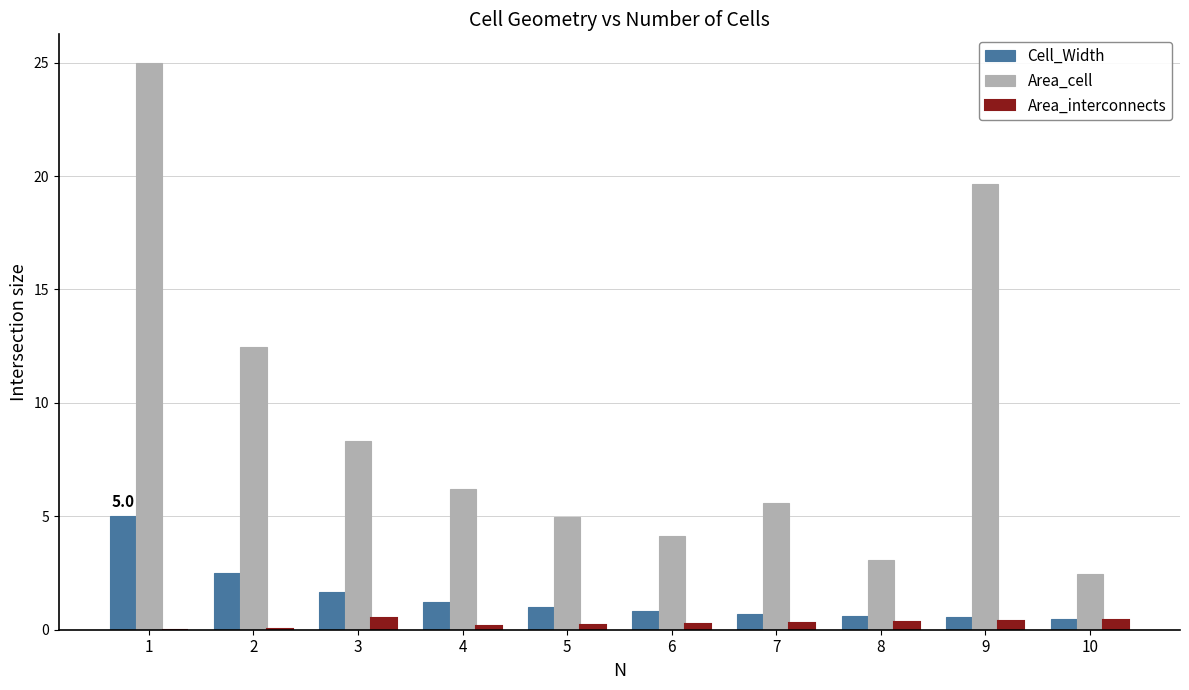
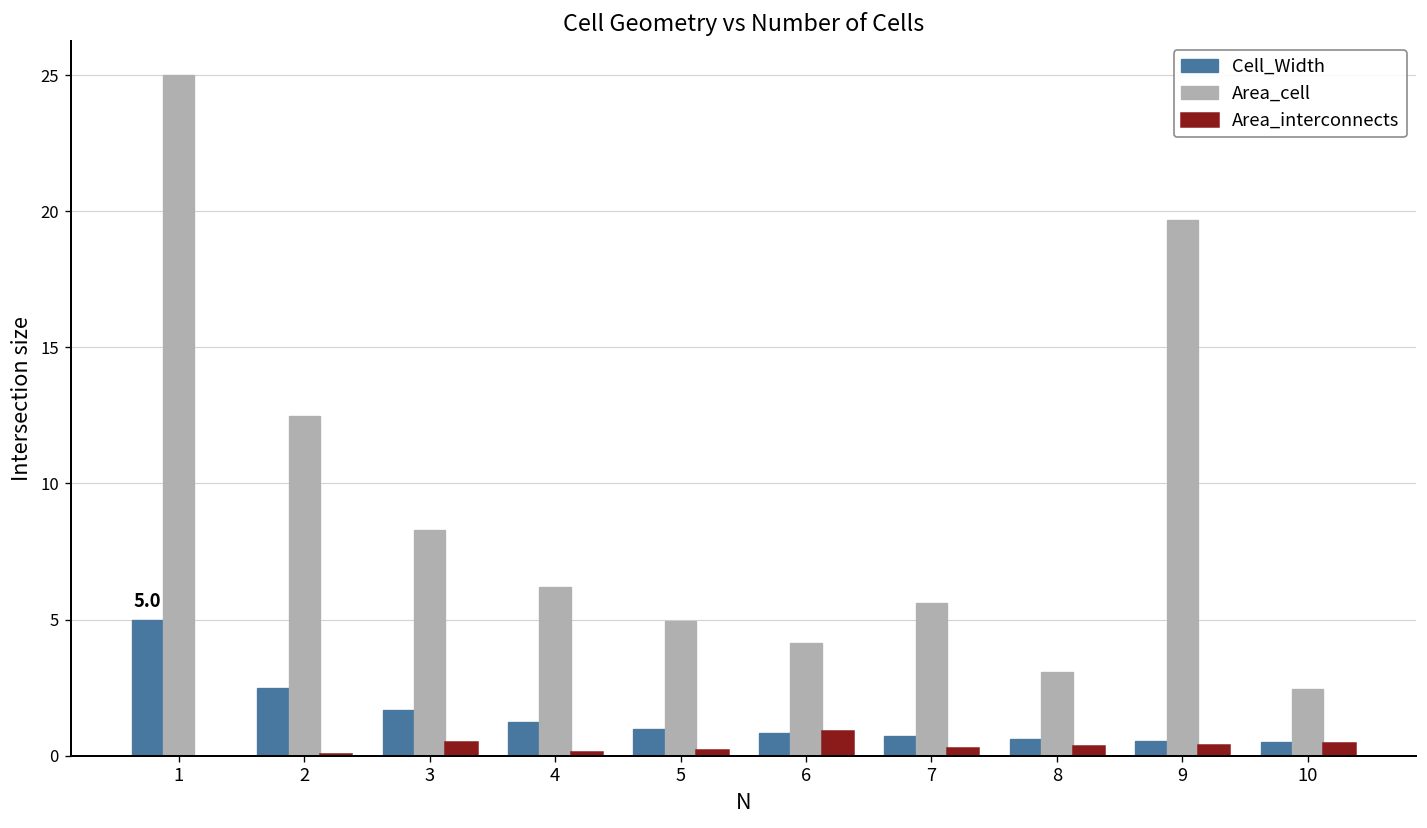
Area_interconnects, 6: 0.3 -> 0.9
